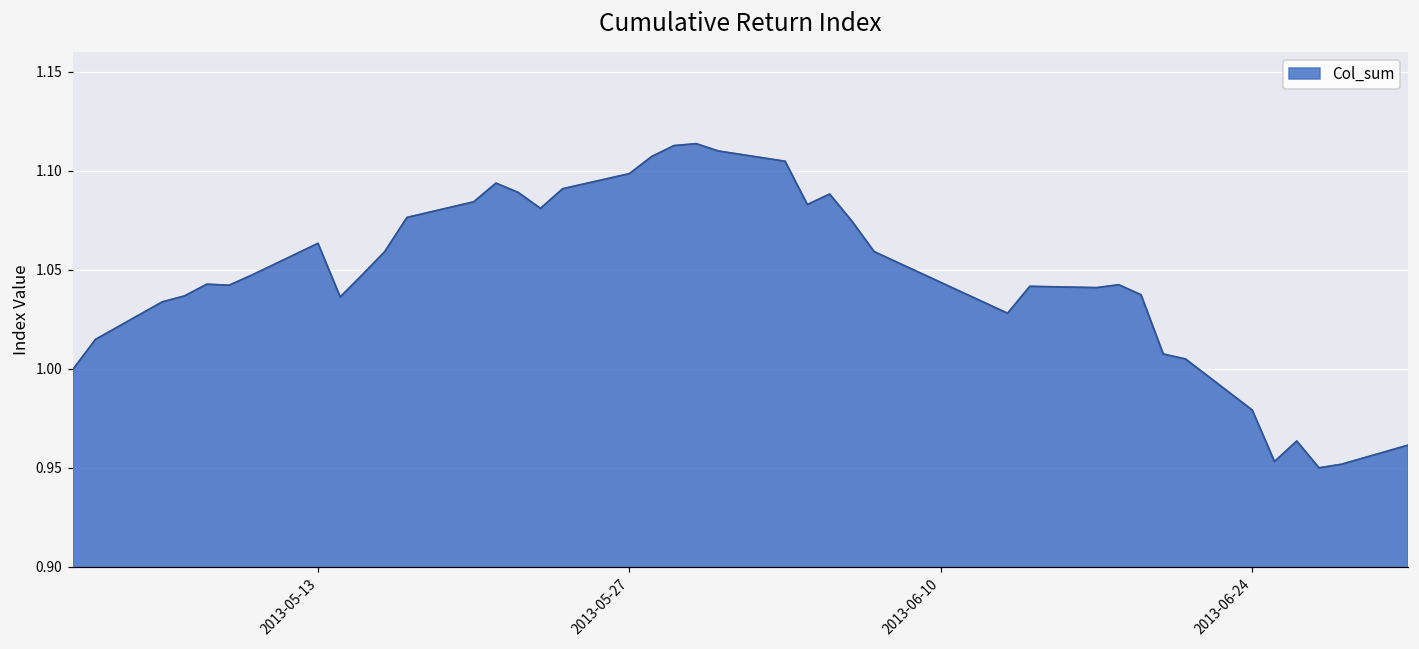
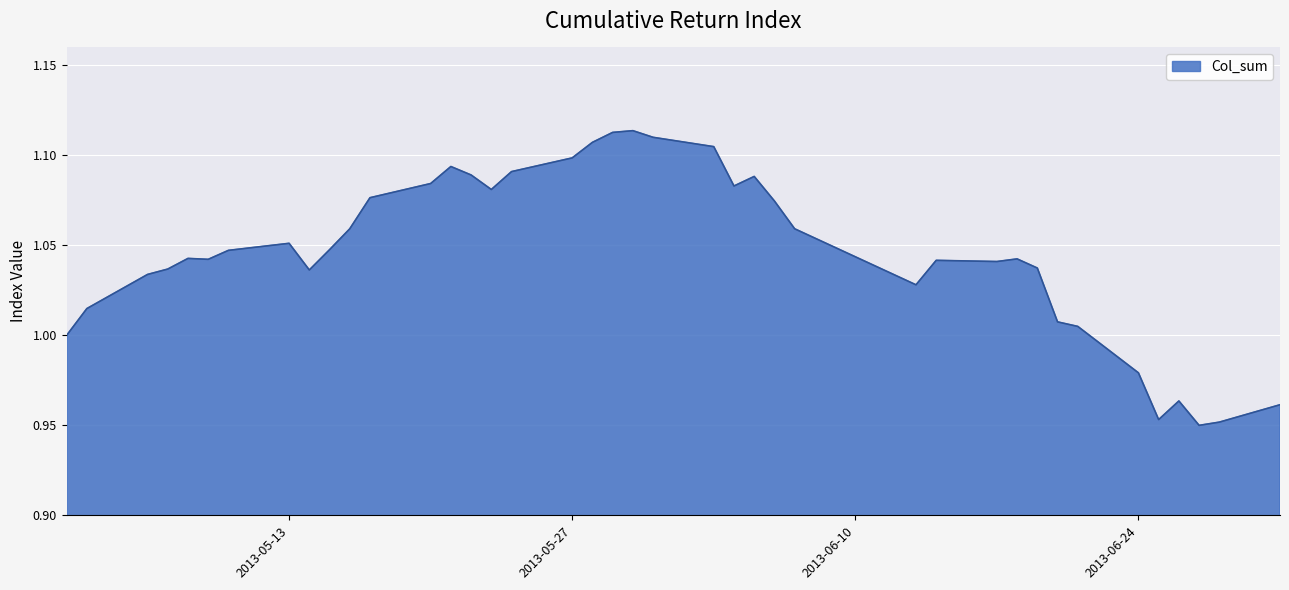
2013-05-13: 1.063 -> 1.051
